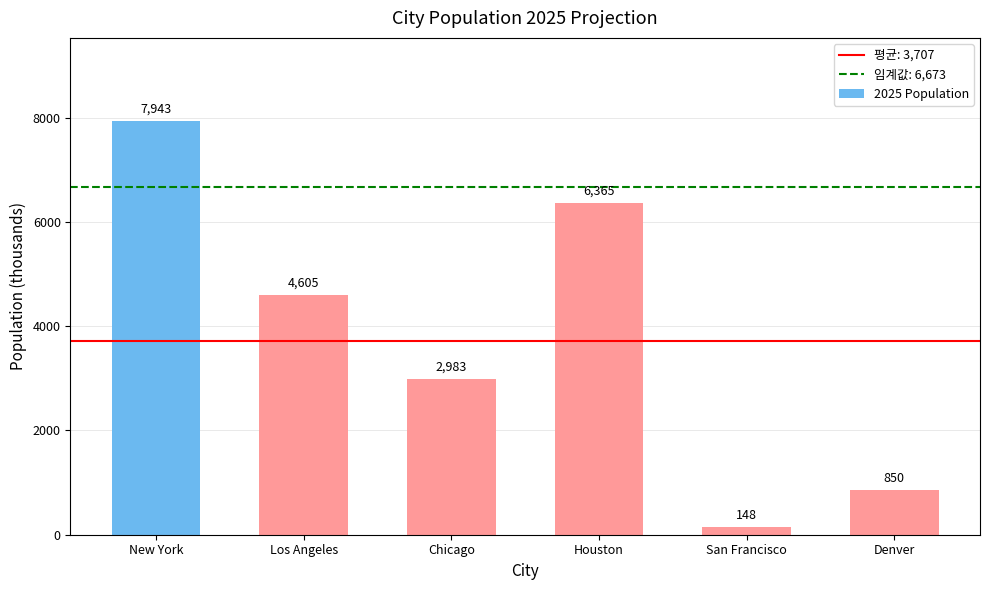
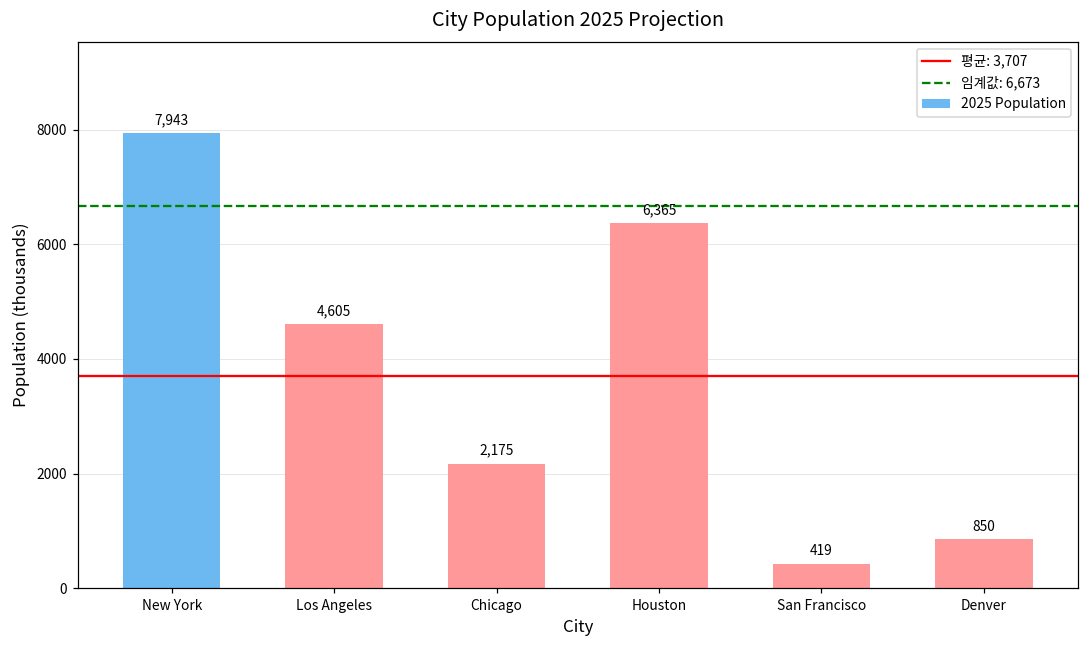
Chicago: 2,983 -> 2,175
San Francisco: 148 -> 419
